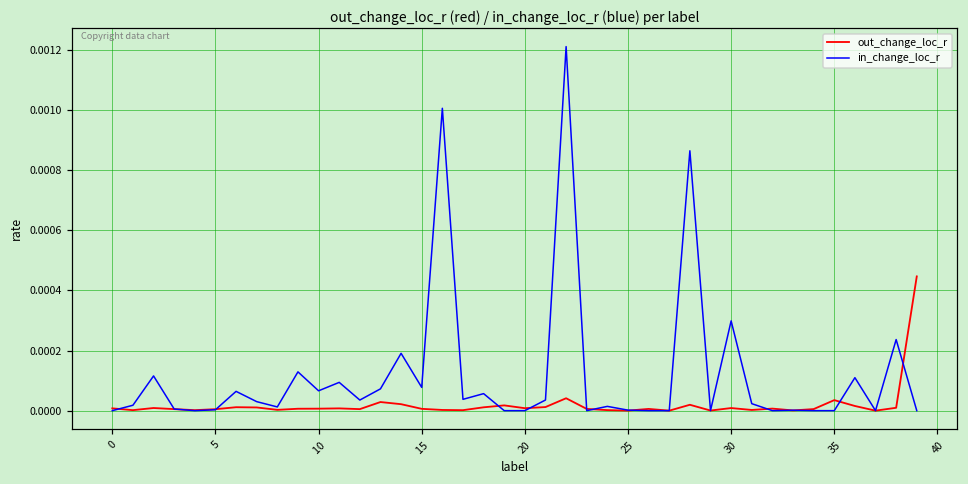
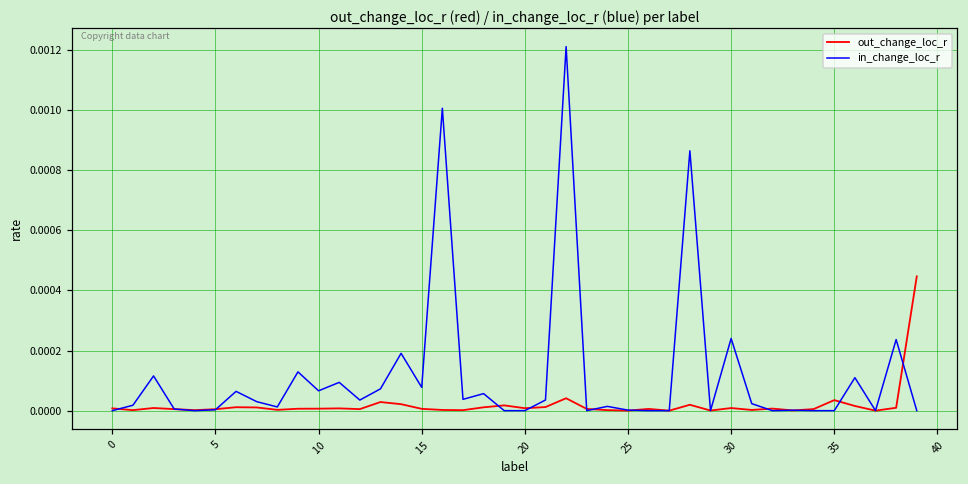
in_change_loc_r, 30: 0.00030 -> 0.00024
